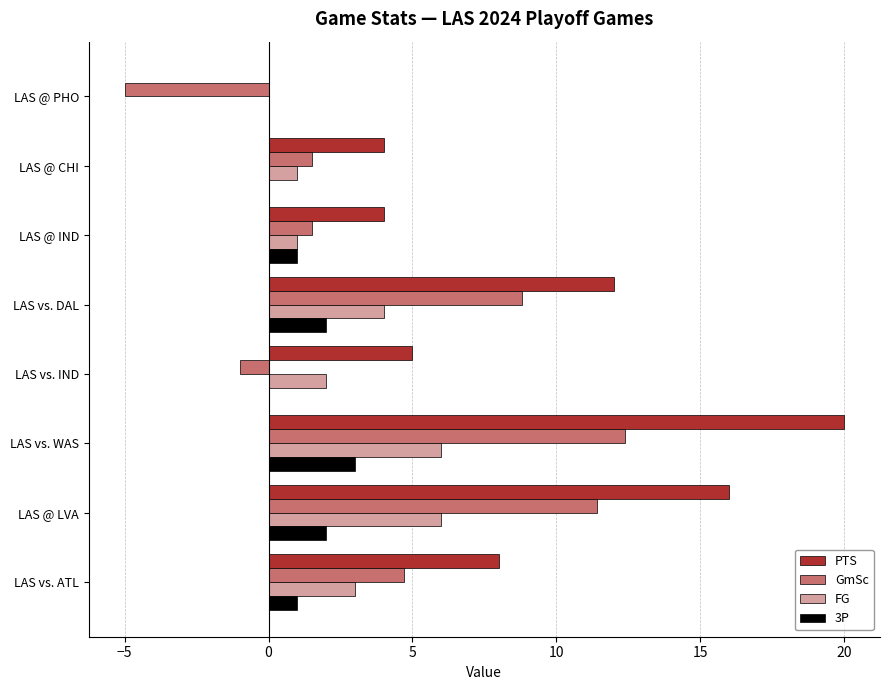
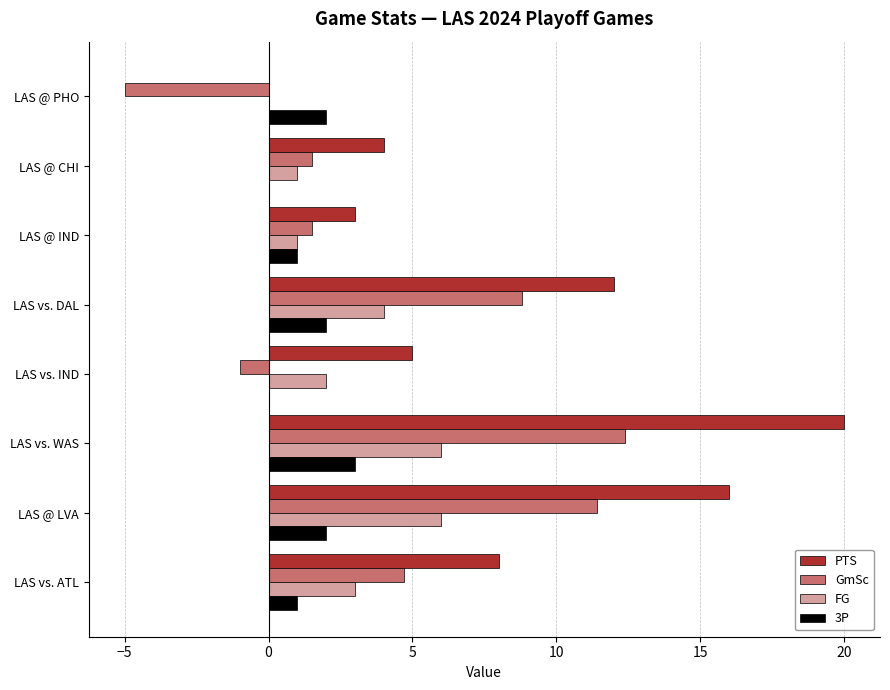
3P, LAS @ PHO: 0 -> 2
PTS, LAS @ IND: 4 -> 3
